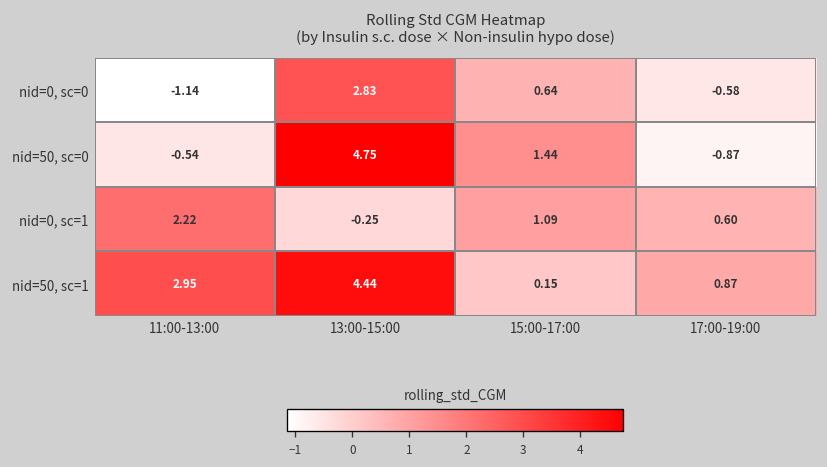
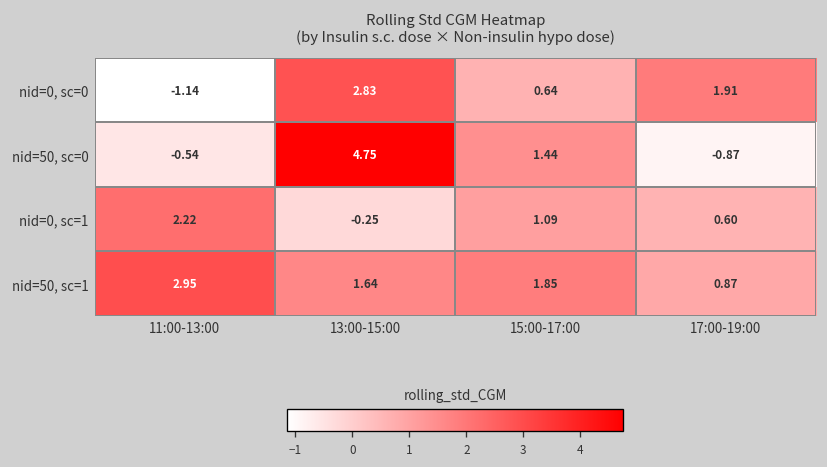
nid=0, sc=0, 17:00-19:00: -0.58 -> 1.91
nid=50, sc=1, 13:00-15:00: 4.44 -> 1.64
nid=50, sc=1, 15:00-17:00: 0.15 -> 1.85
